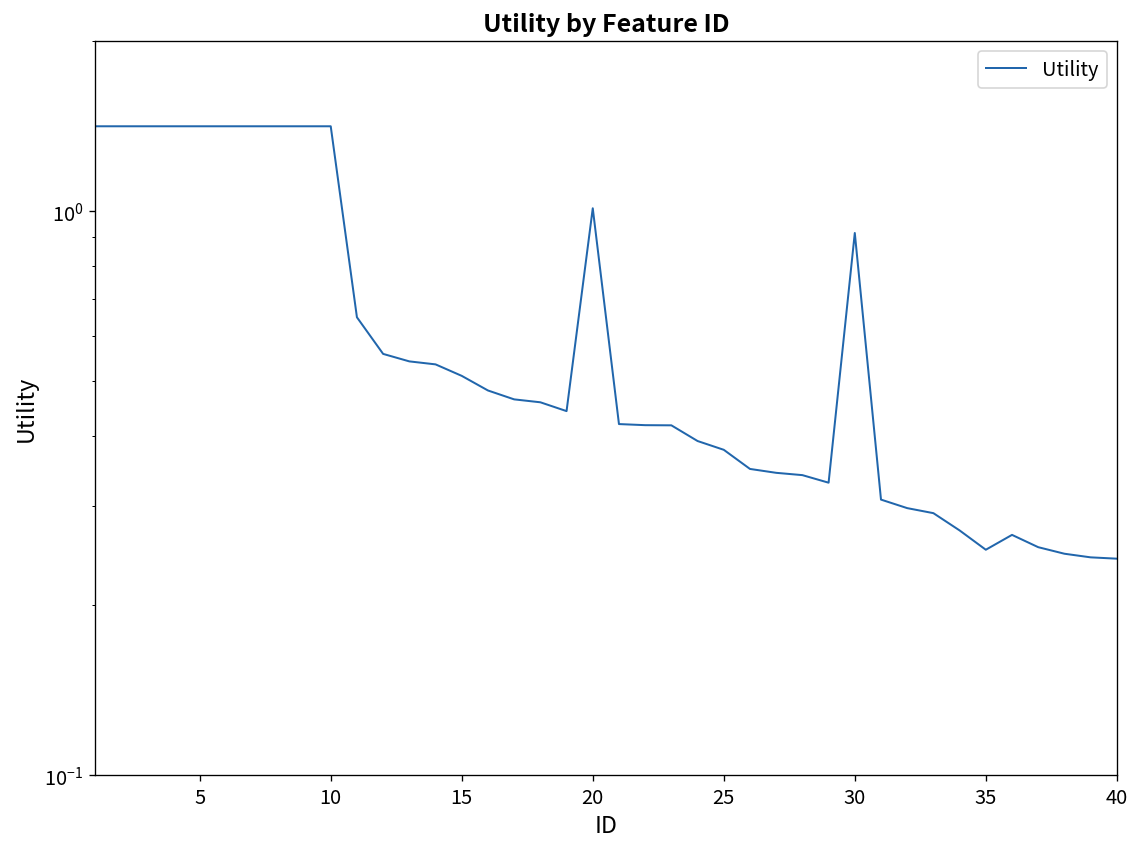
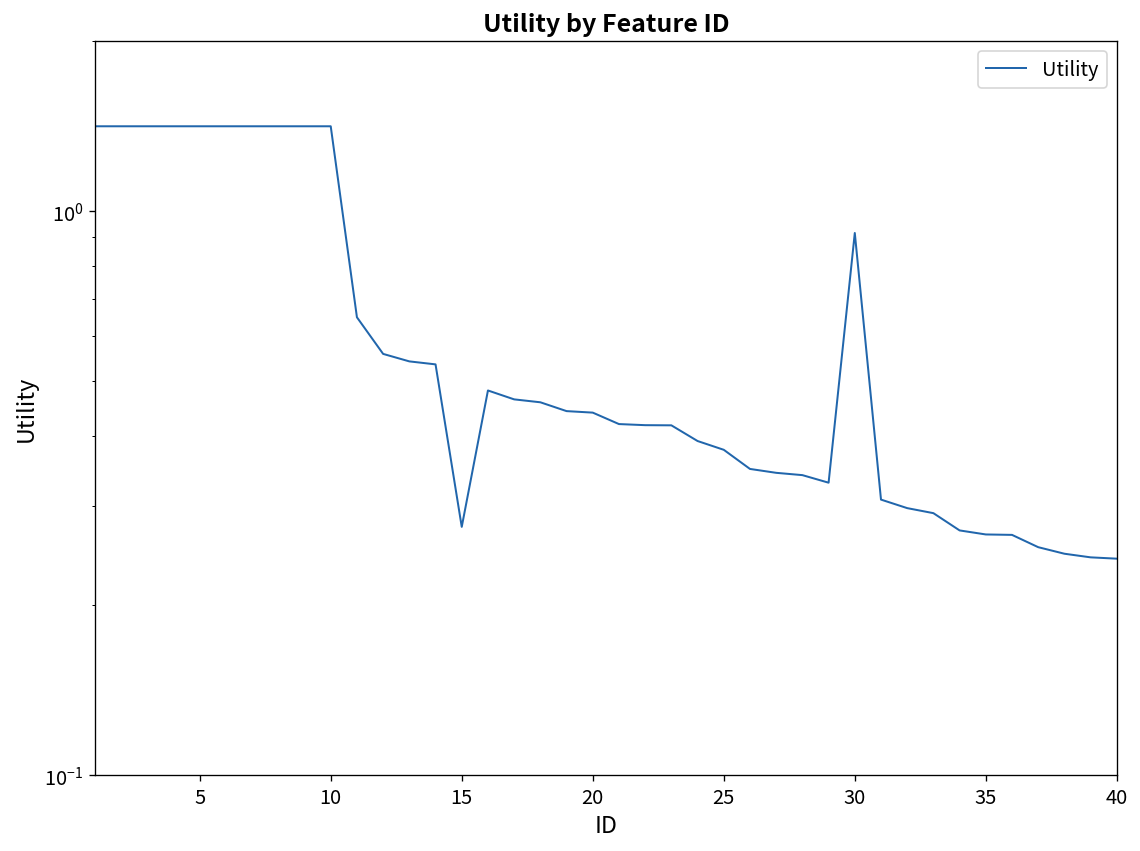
15: 0.51 -> 0.28
20: 1.01 -> 0.44
35: 0.25 -> 0.27
